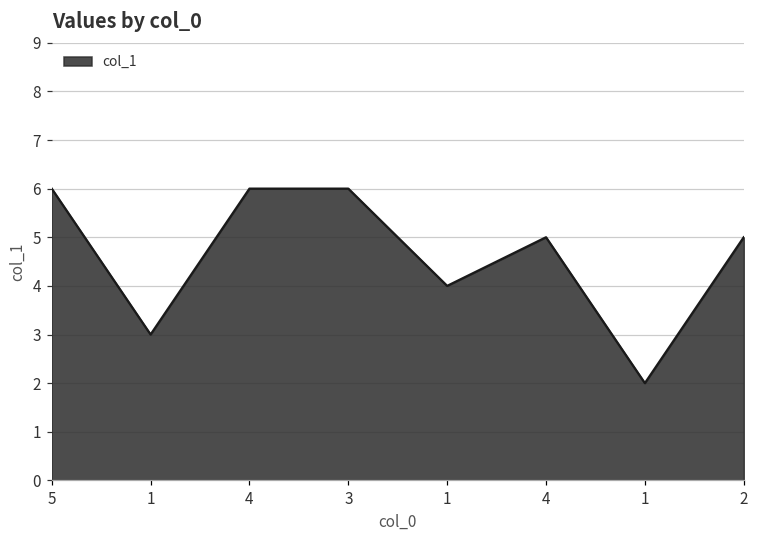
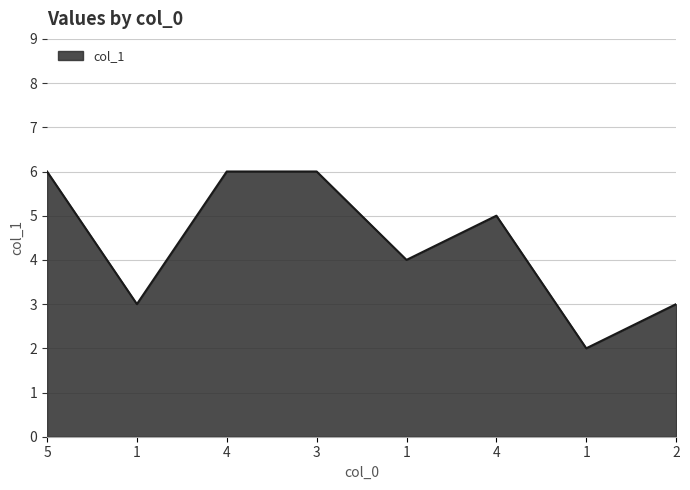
2: 5 -> 3
